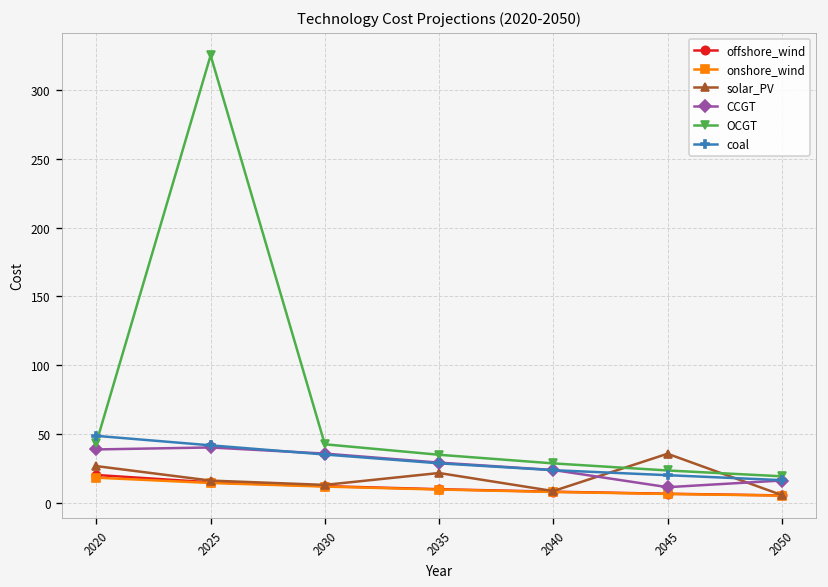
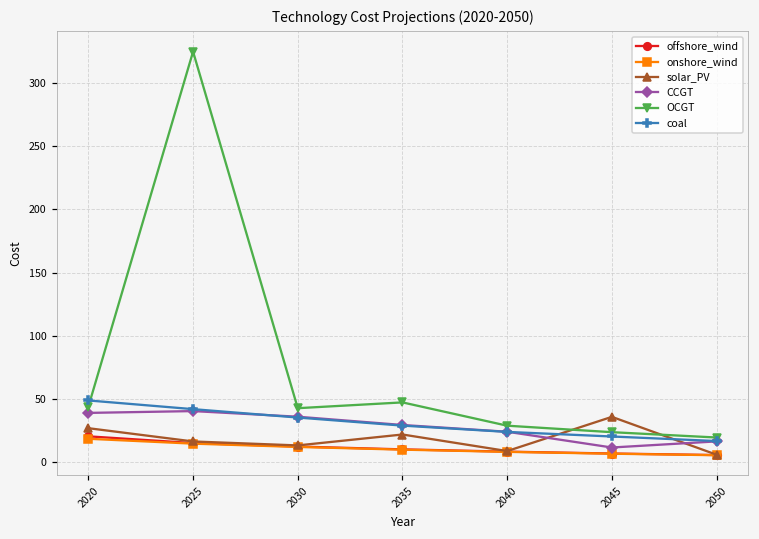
OCGT, 2035: 35 -> 47
